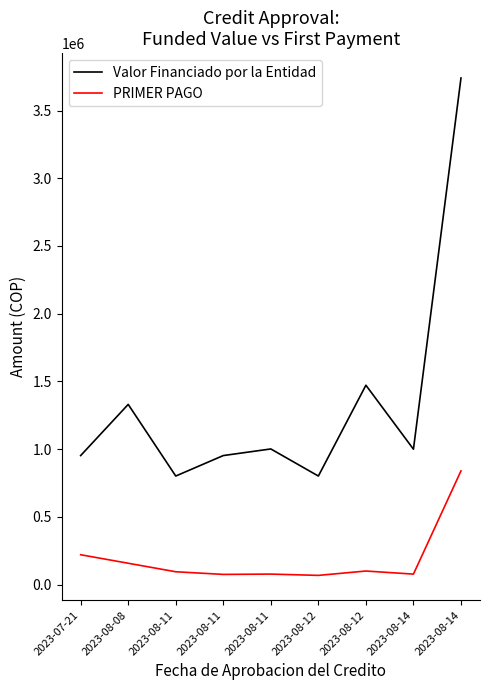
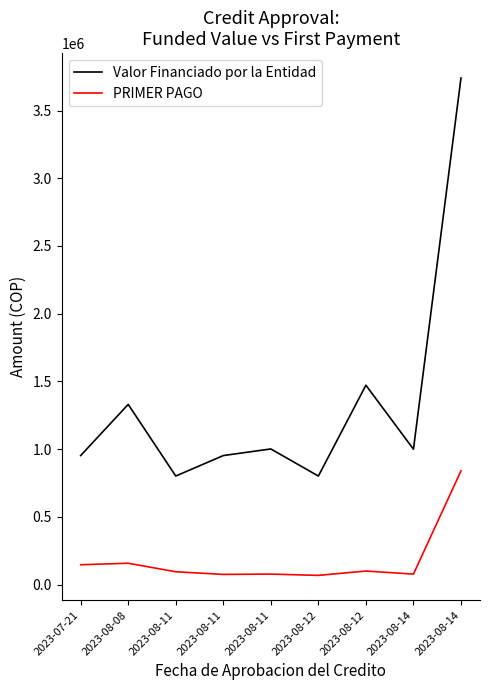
PRIMER PAGO, 2023-07-21: 220000 -> 150000
